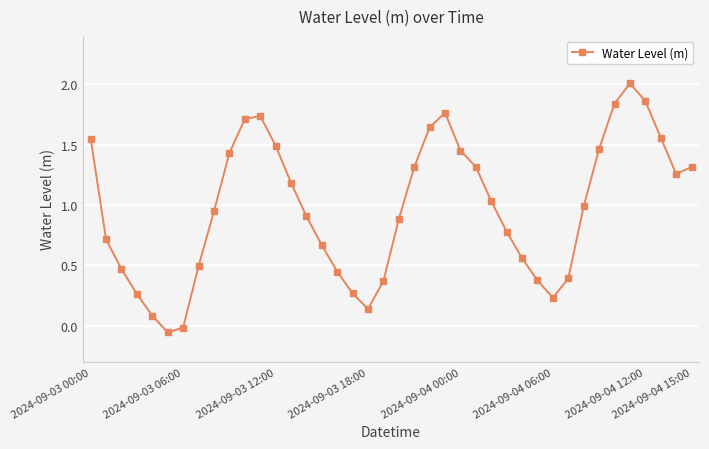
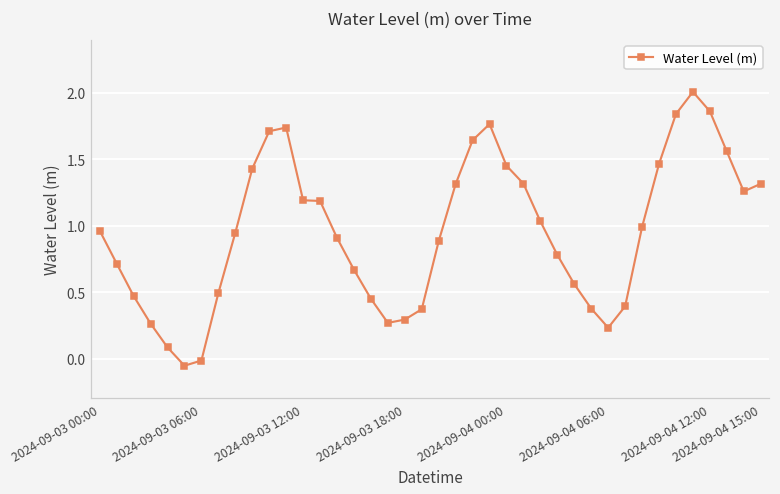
2024-09-03 00:00: 1.55 -> 0.96
2024-09-03 12:00: 1.49 -> 1.19
2024-09-03 18:00: 0.14 -> 0.29
